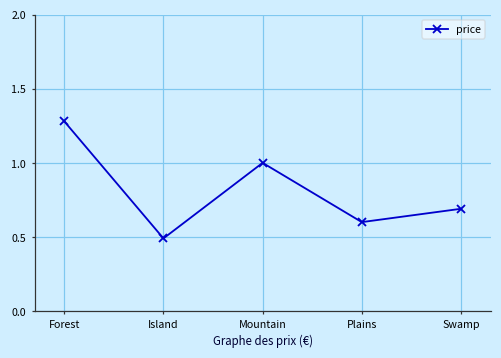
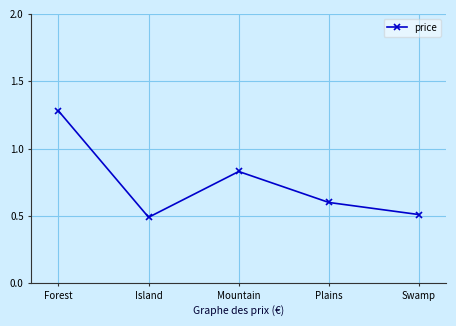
Mountain: 1.00 -> 0.83
Swamp: 0.69 -> 0.51
